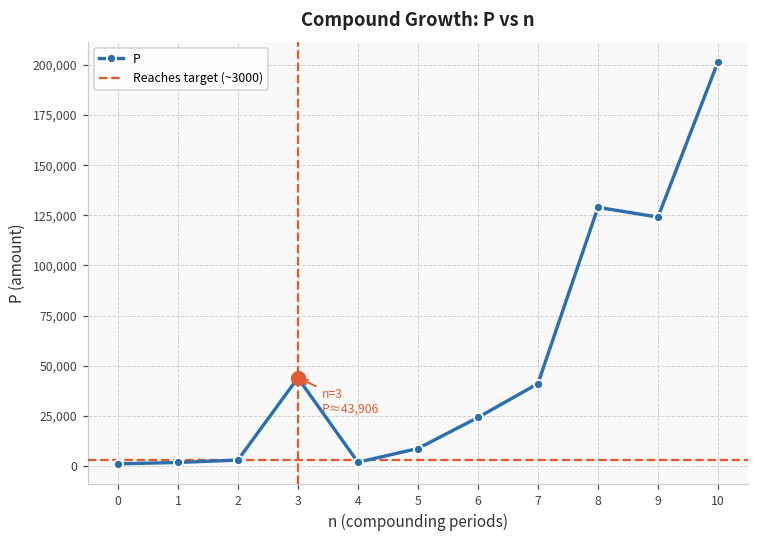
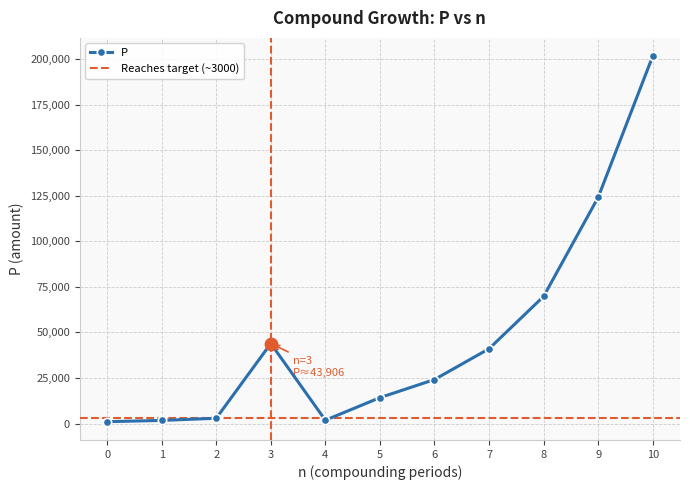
P, 5: 9,000 -> 14,000
P, 8: 129,000 -> 70,000
